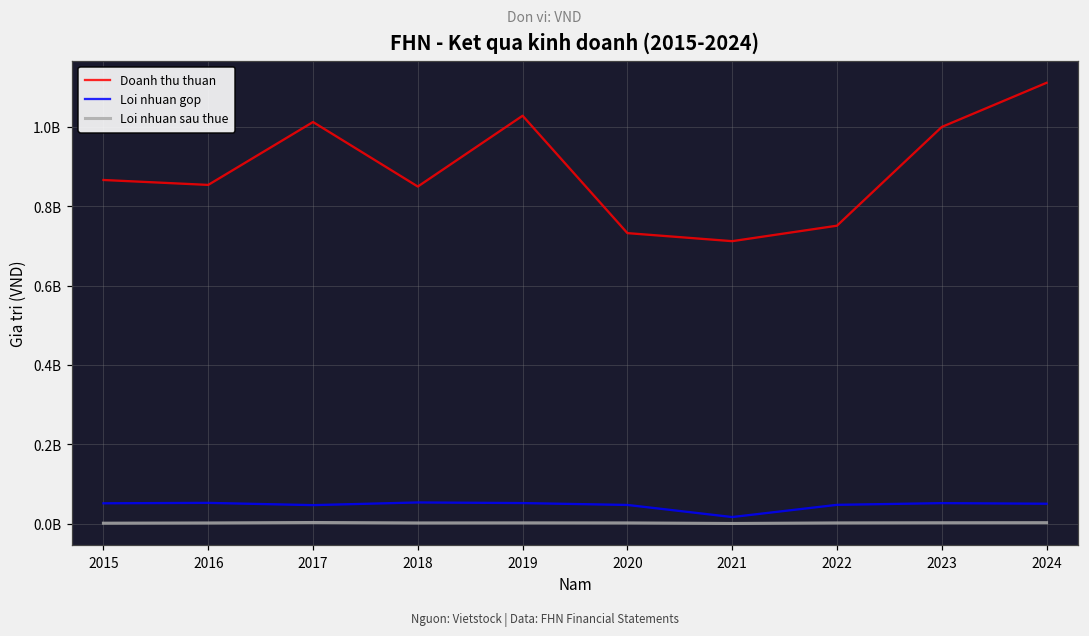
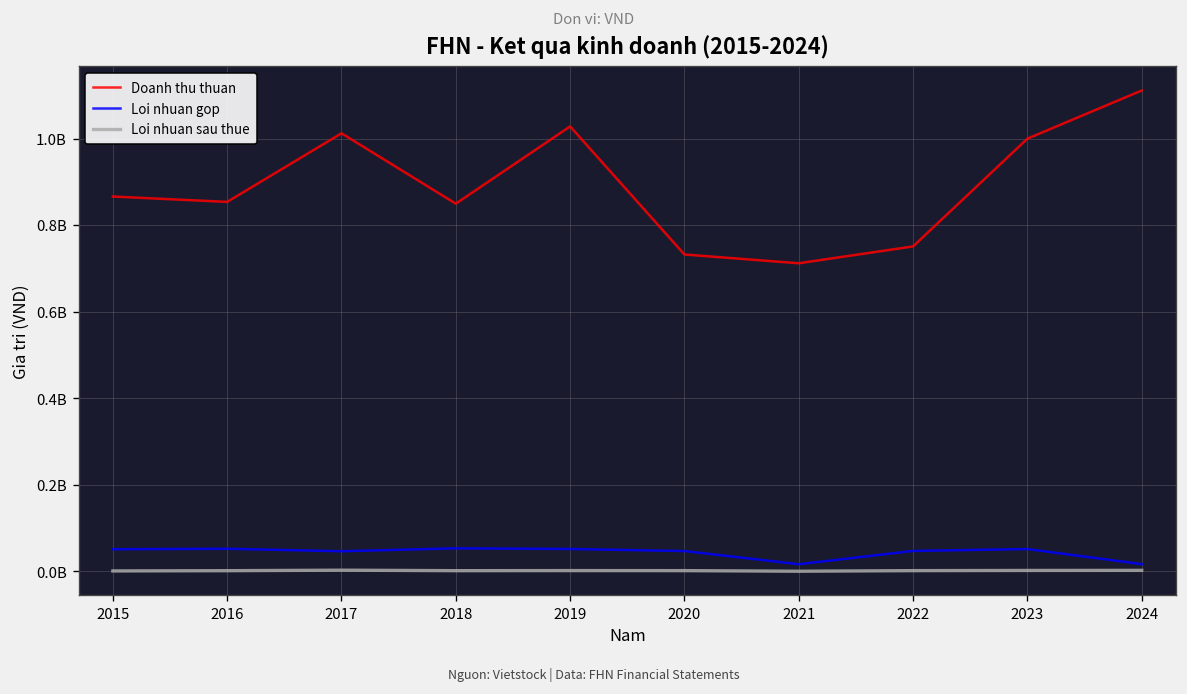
Loi nhuan gop, 2024: 50000000 -> 20000000
